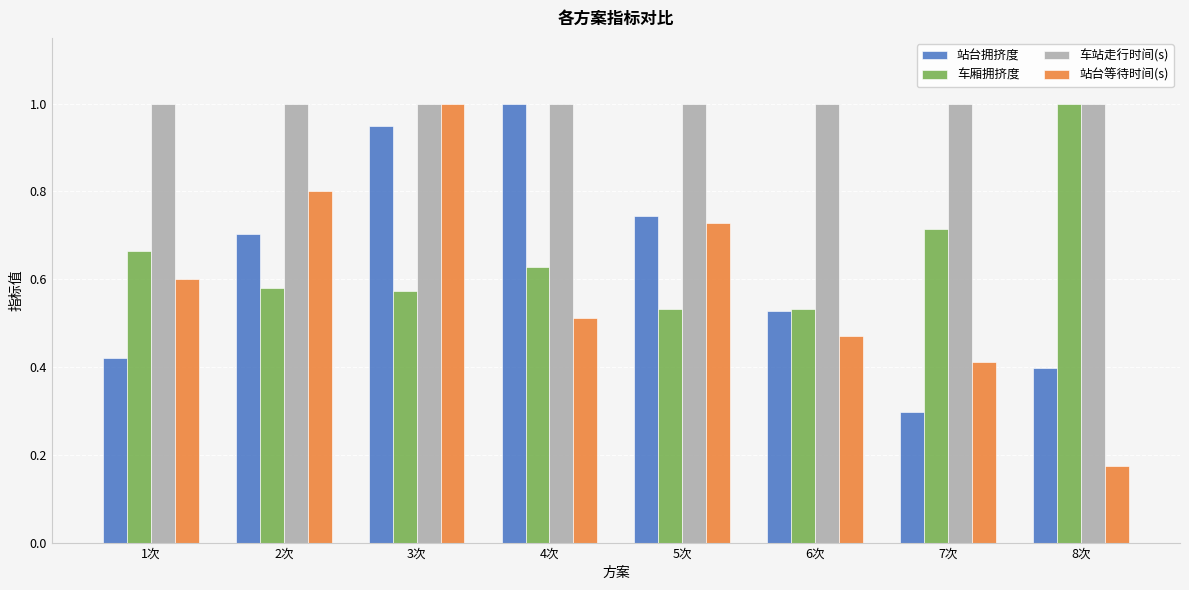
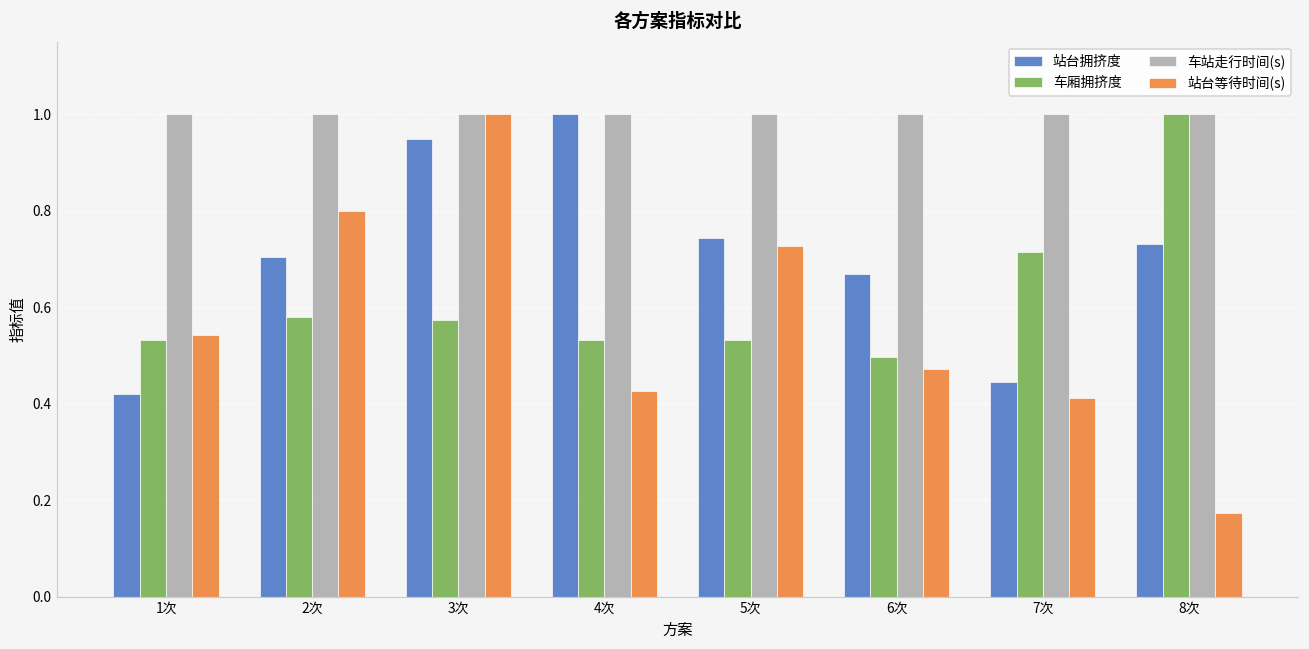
车厢拥挤度, 1次: 0.66 -> 0.53
站台等待时间(s), 1次: 0.60 -> 0.54
车厢拥挤度, 4次: 0.63 -> 0.53
站台等待时间(s), 4次: 0.51 -> 0.43
站台拥挤度, 6次: 0.53 -> 0.67
车厢拥挤度, 6次: 0.53 -> 0.50
站台拥挤度, 7次: 0.30 -> 0.45
站台拥挤度, 8次: 0.40 -> 0.73
